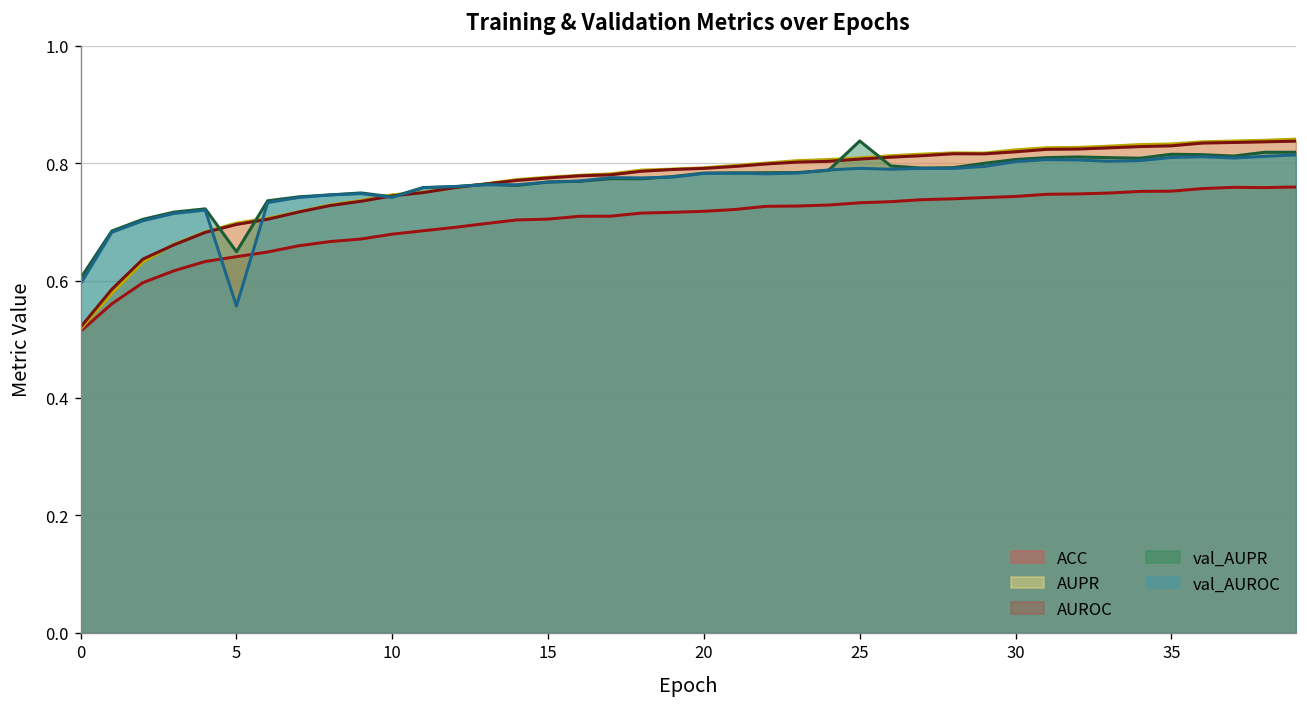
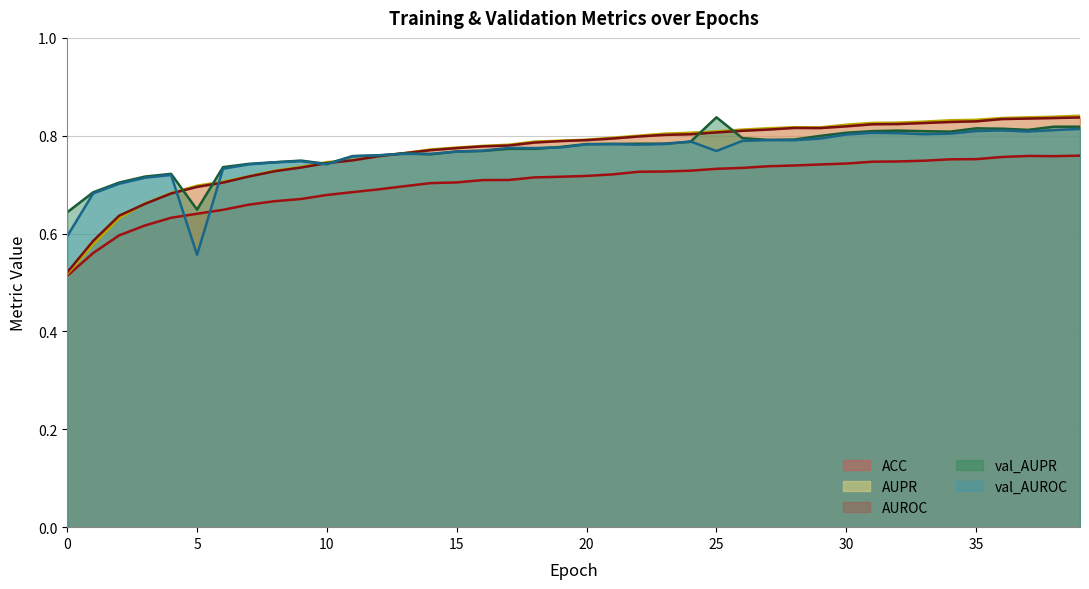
val_AUPR, 0: 0.60 -> 0.64
val_AUROC, 25: 0.79 -> 0.77
